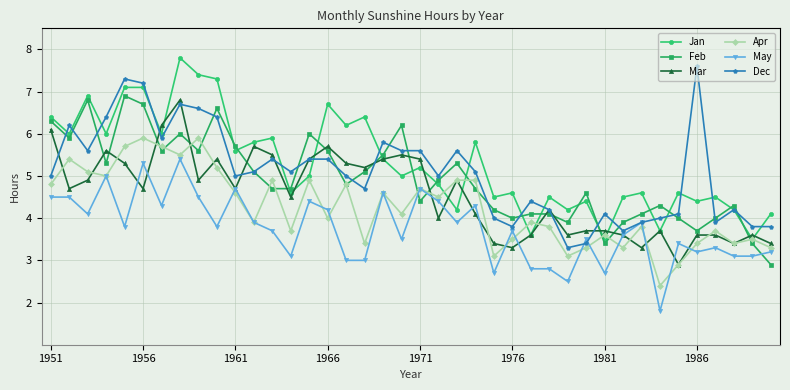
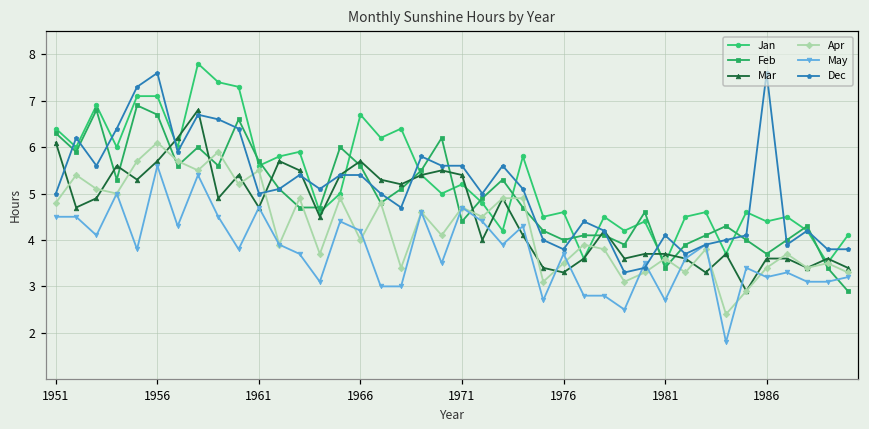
Mar, 1956: 4.7 -> 5.7
Apr, 1956: 5.9 -> 6.1
May, 1956: 5.3 -> 5.6
Dec, 1956: 7.2 -> 7.6
Apr, 1961: 4.6 -> 5.5
